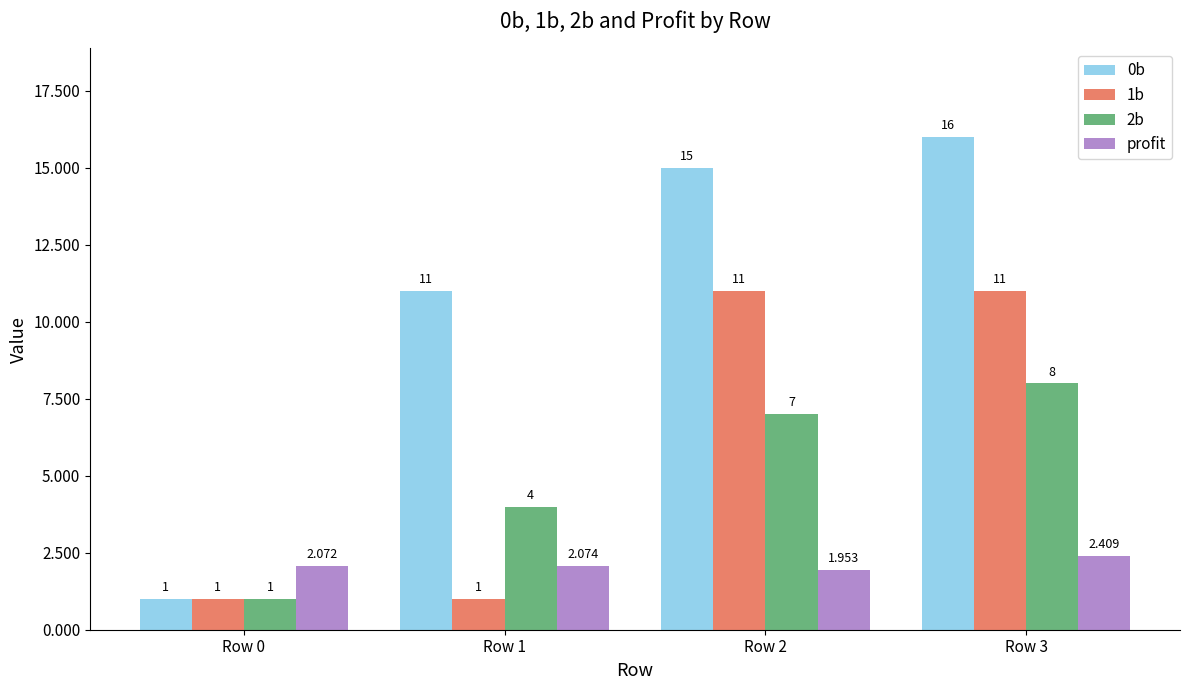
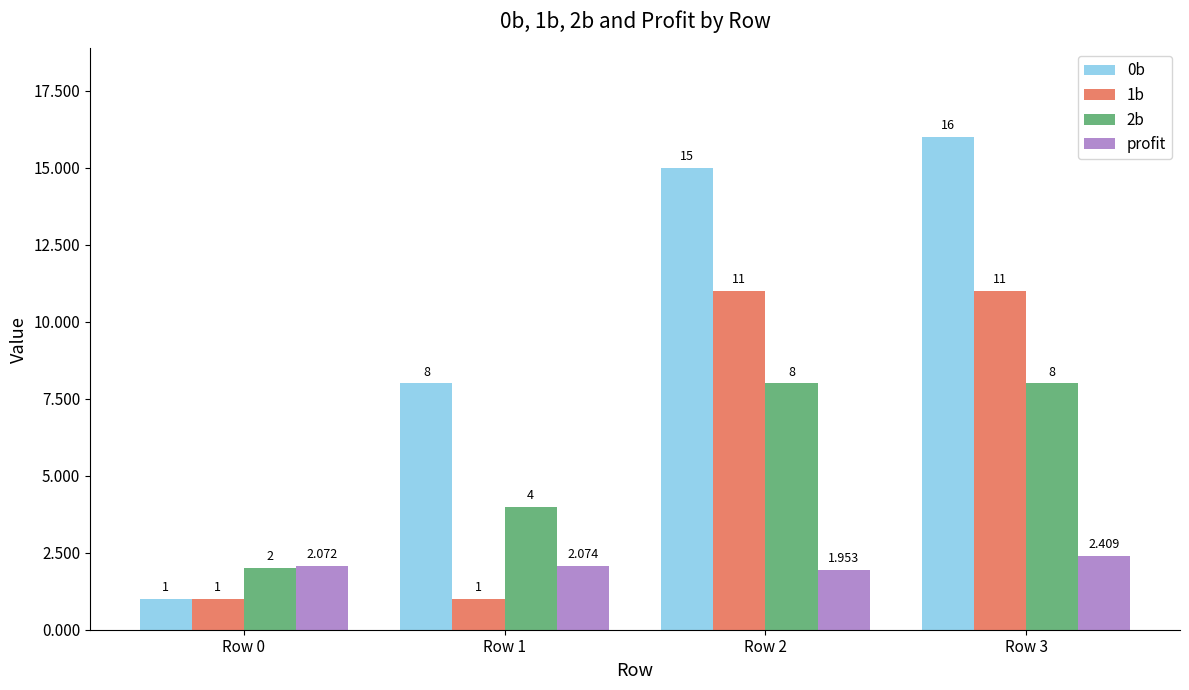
2b, Row 0: 1 -> 2
0b, Row 1: 11 -> 8
2b, Row 2: 7 -> 8
